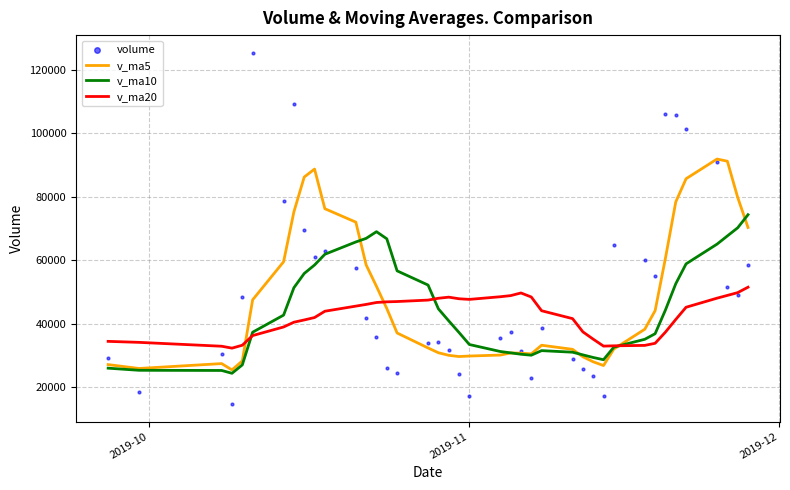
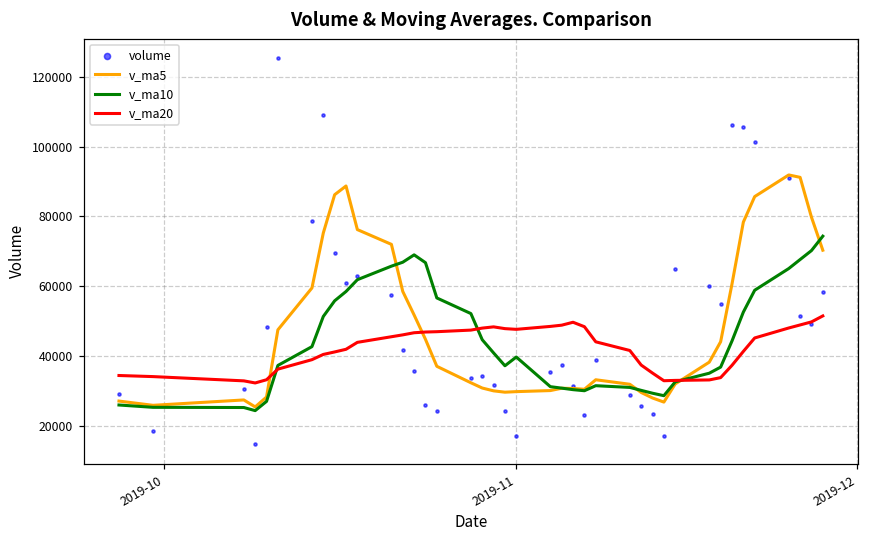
v_ma10, 2019-11: 33000 -> 40000
